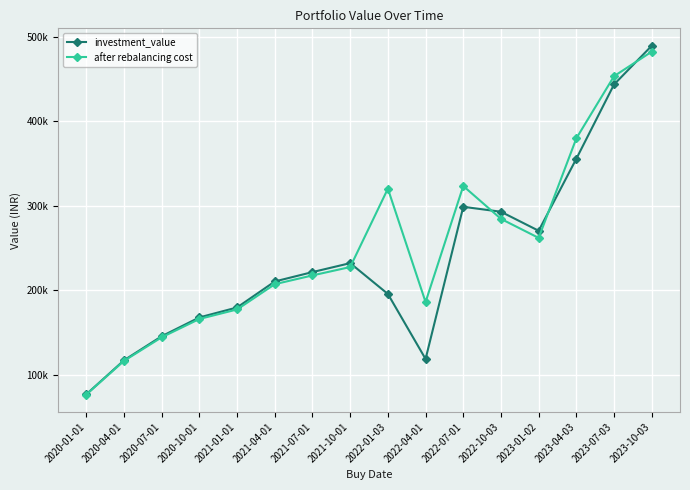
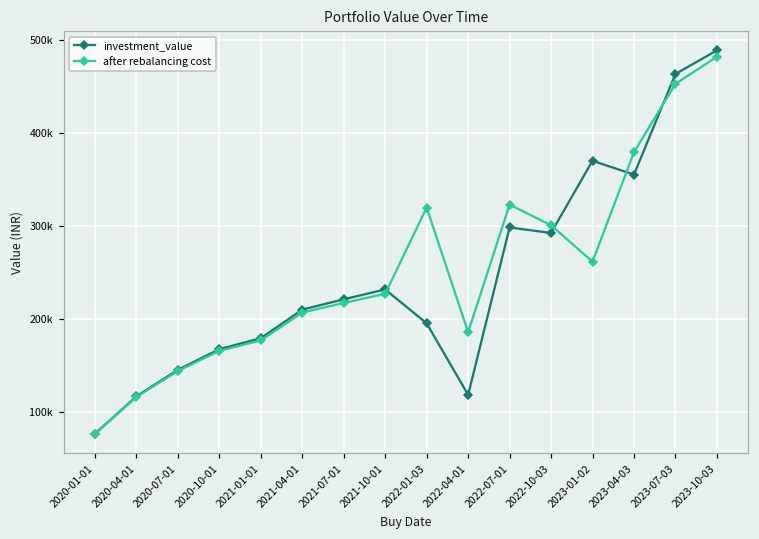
after rebalancing cost, 2022-10-03: 280000 -> 300000
investment_value, 2023-01-02: 270000 -> 370000
investment_value, 2023-07-03: 440000 -> 460000
